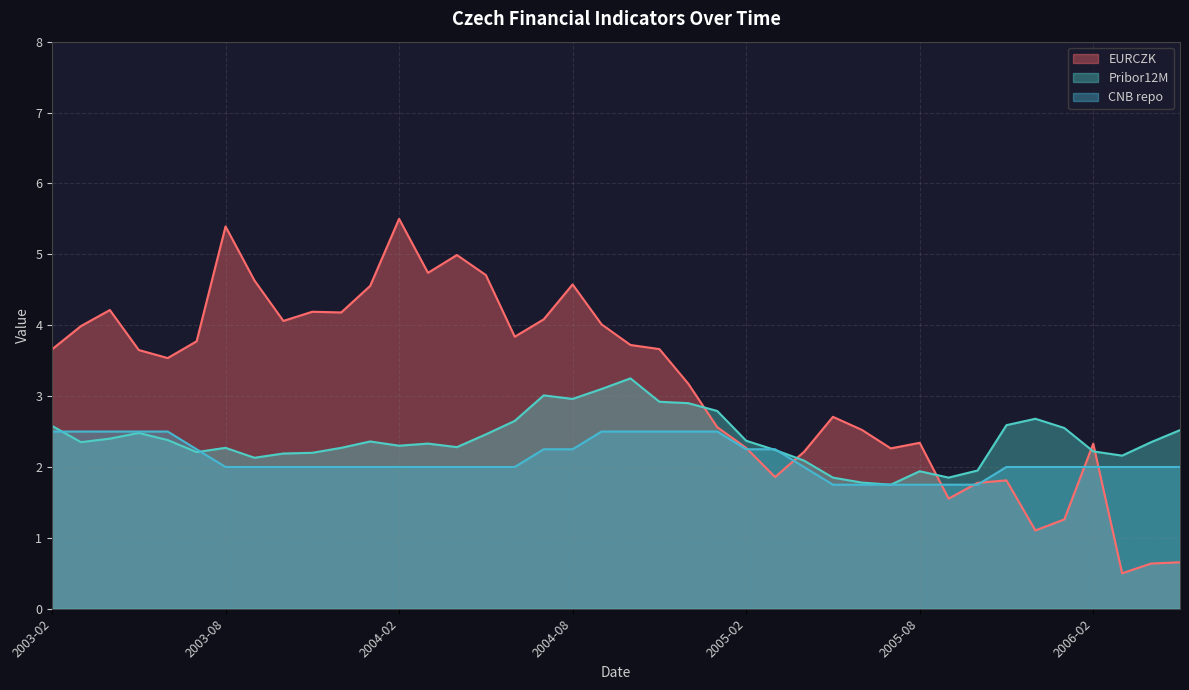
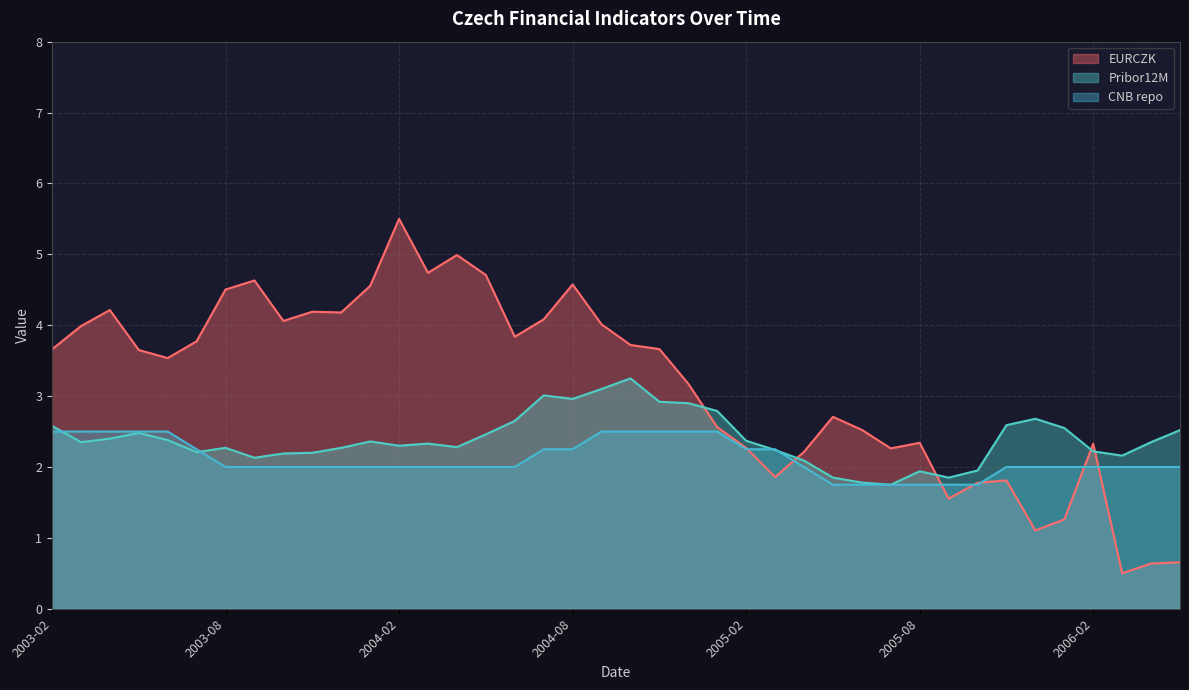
EURCZK, 2003-08: 5.4 -> 4.5
